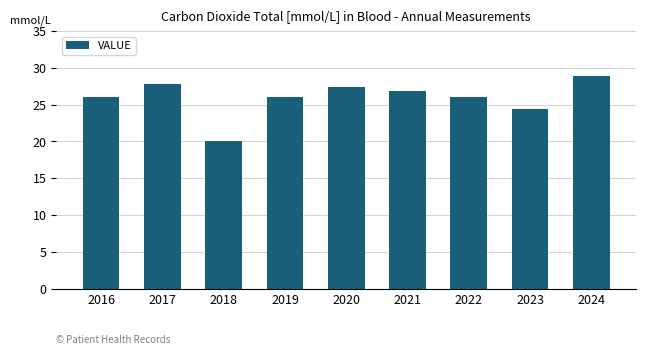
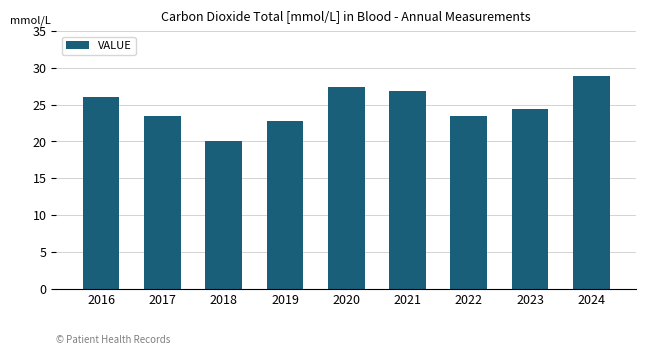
2017: 28 -> 23
2019: 26 -> 23
2022: 26 -> 24
